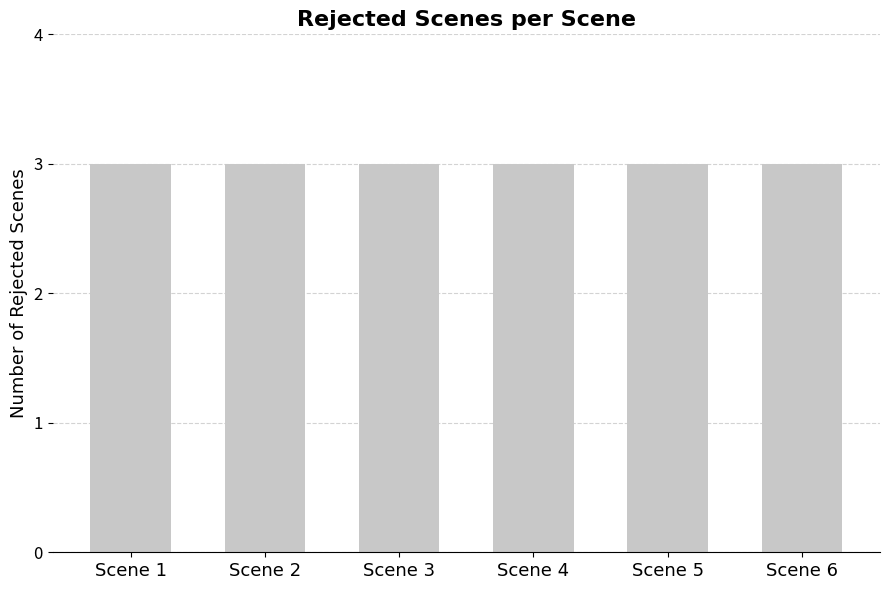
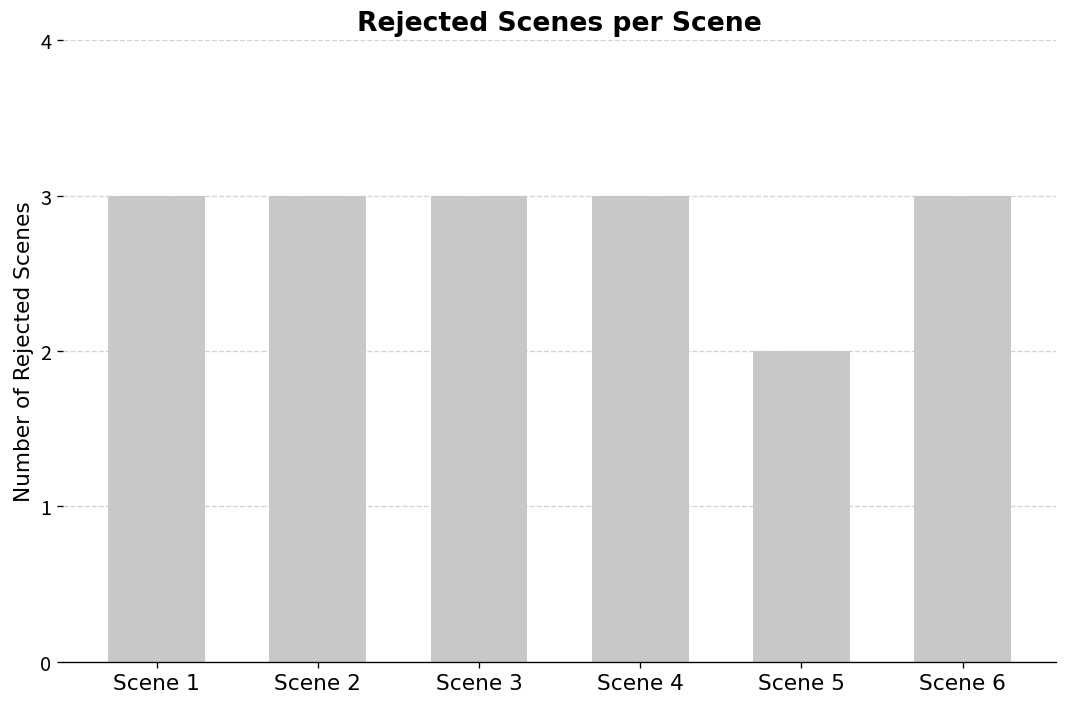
Scene 5: 3 -> 2
